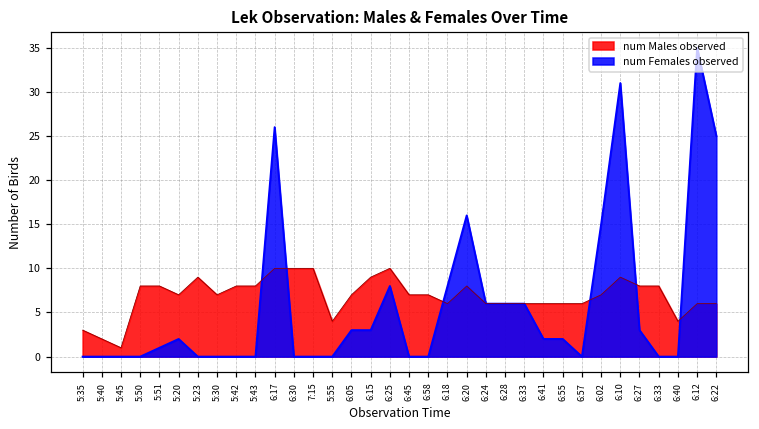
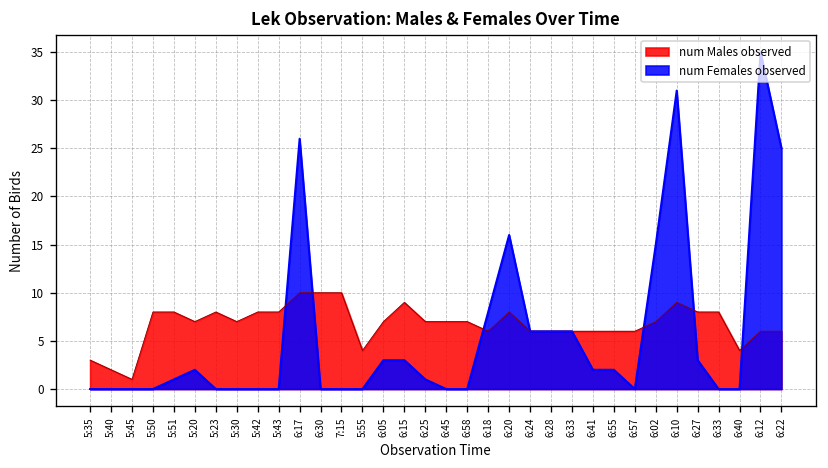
num Males observed, 5:23: 9 -> 8
num Males observed, 6:25: 10 -> 7
num Females observed, 6:25: 8 -> 1
